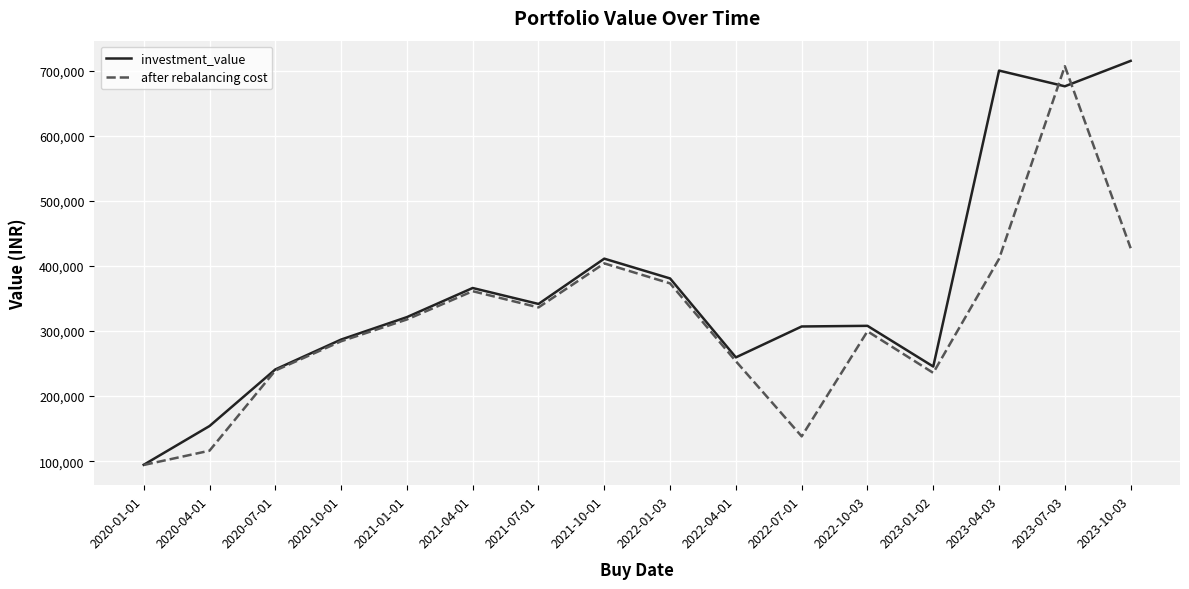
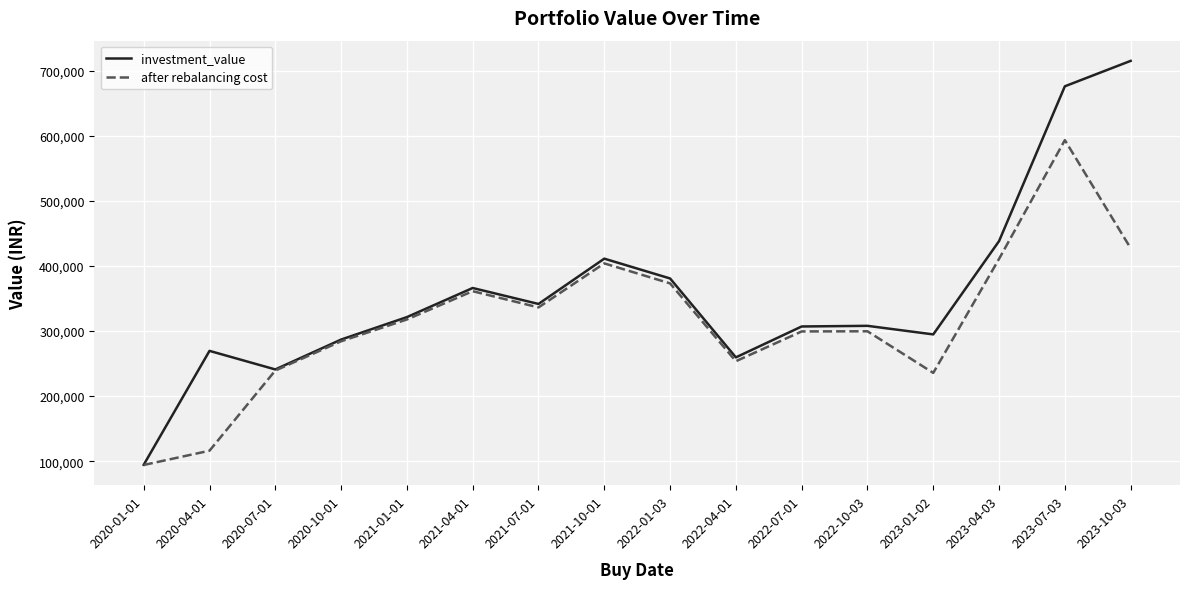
investment_value, 2020-04-01: 150,000 -> 270,000
after rebalancing cost, 2022-07-01: 140,000 -> 300,000
investment_value, 2023-01-02: 250,000 -> 290,000
investment_value, 2023-04-03: 700,000 -> 440,000
after rebalancing cost, 2023-07-03: 710,000 -> 590,000
